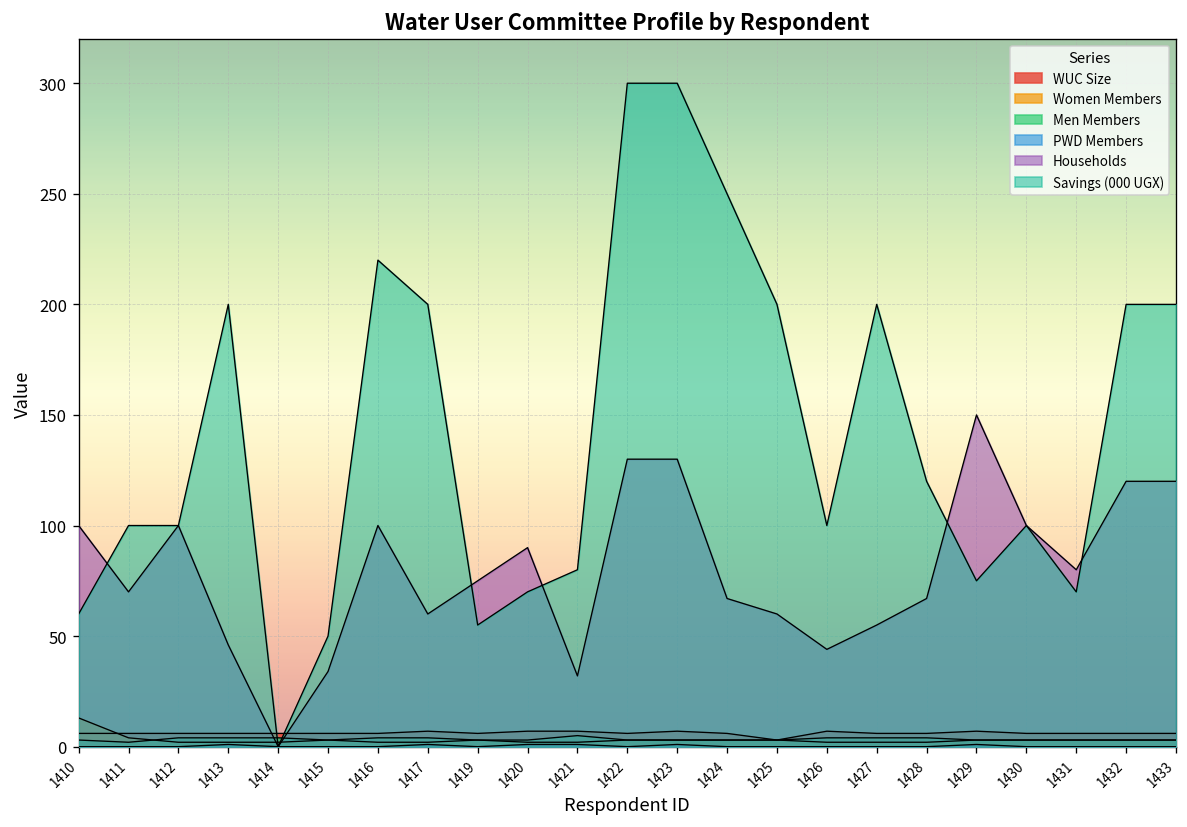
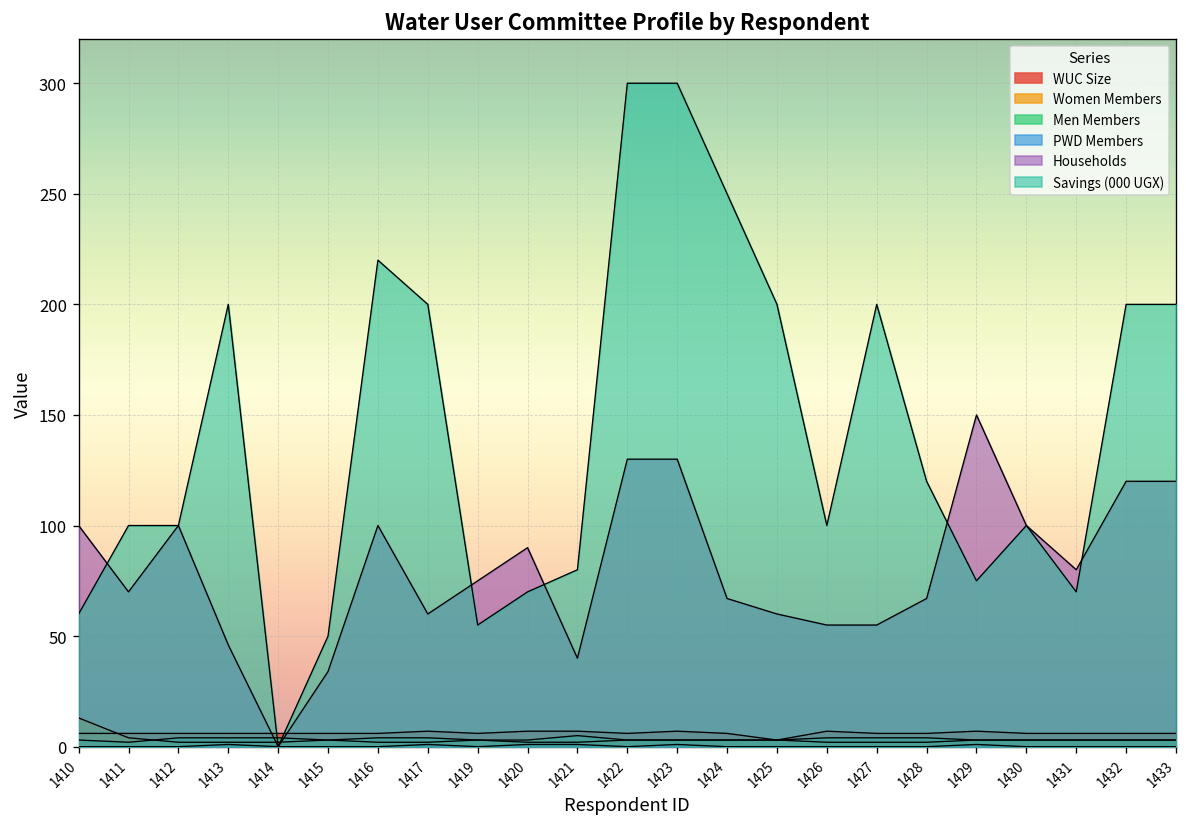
Households, 1421: 32 -> 40
Households, 1426: 44 -> 55
